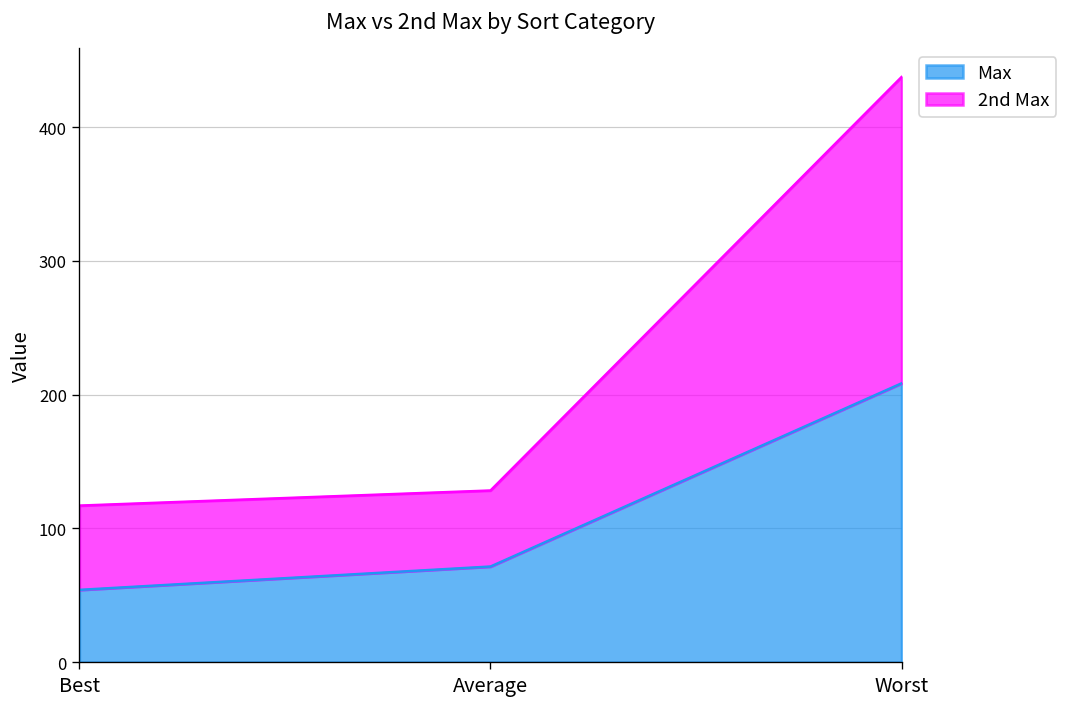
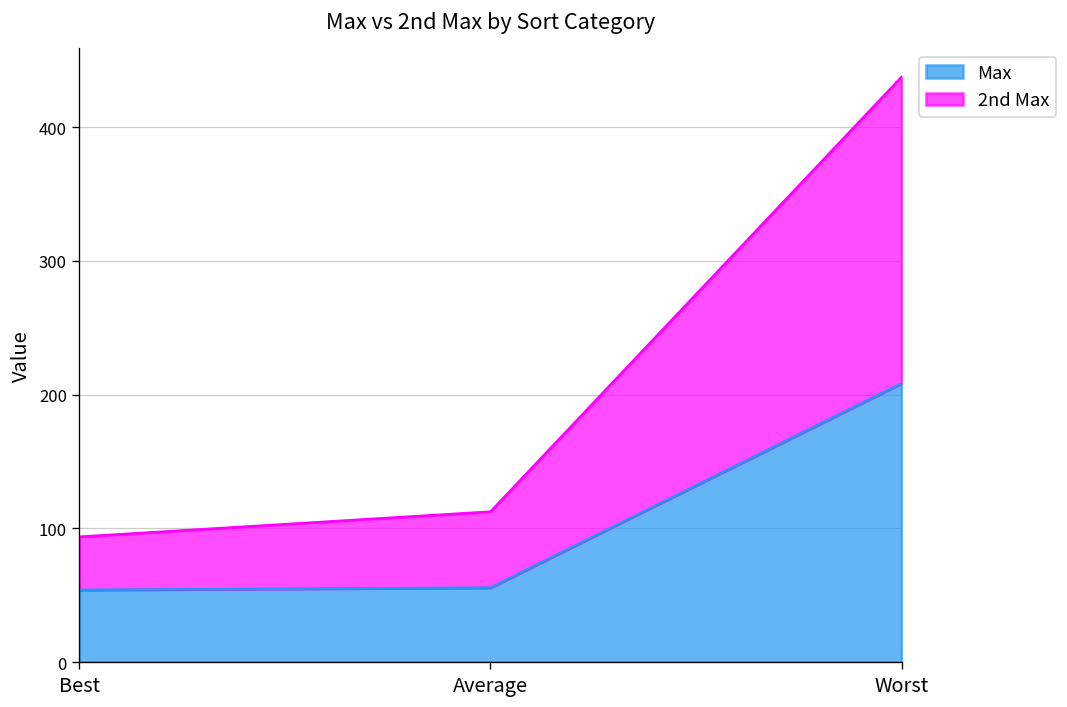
2nd Max, Best: 63 -> 40
Max, Average: 71 -> 56
